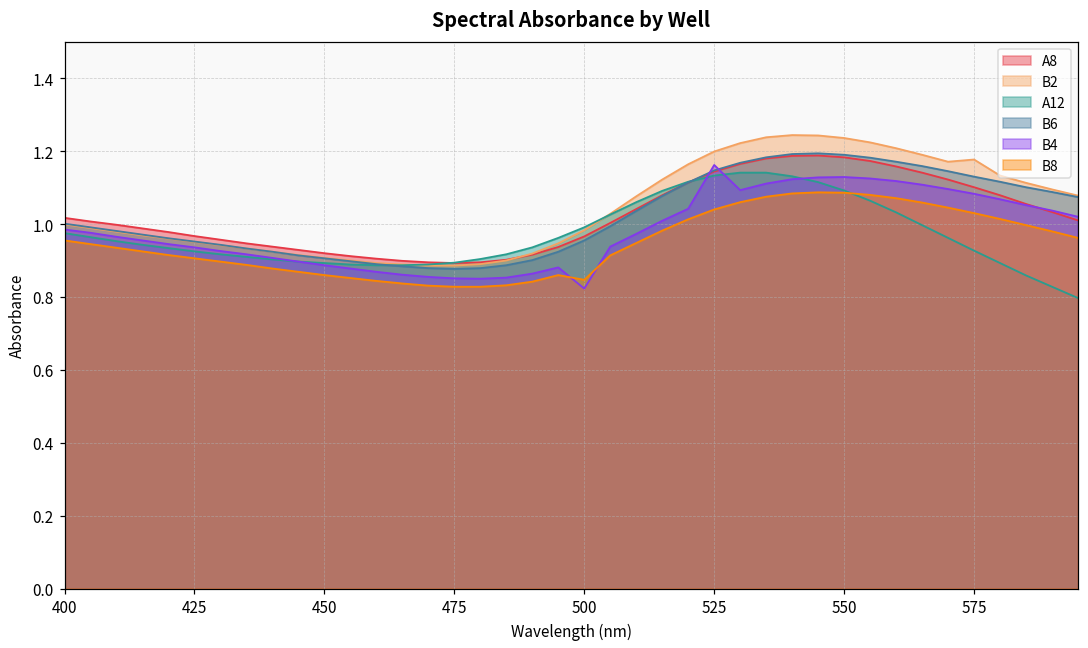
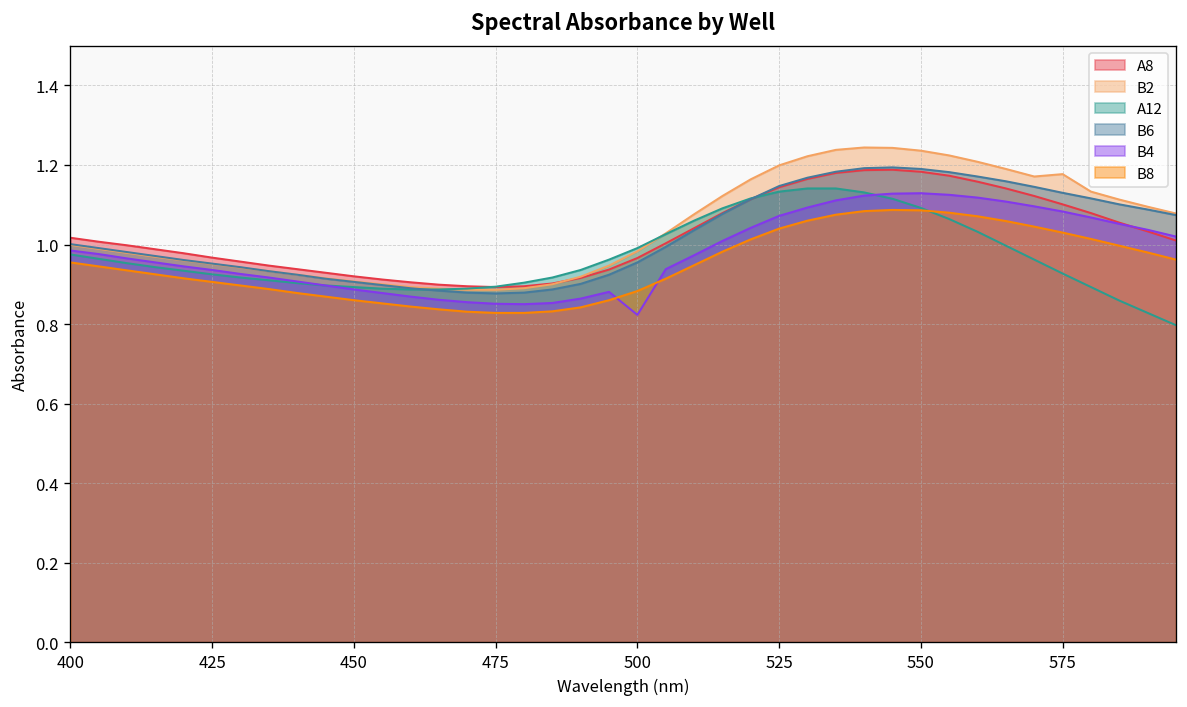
B8, 500: 0.85 -> 0.88
B4, 525: 1.16 -> 1.07
